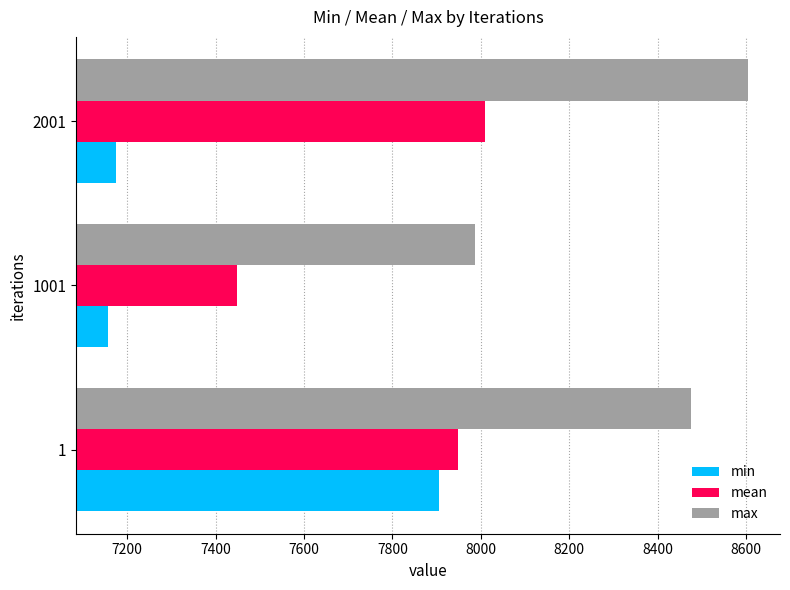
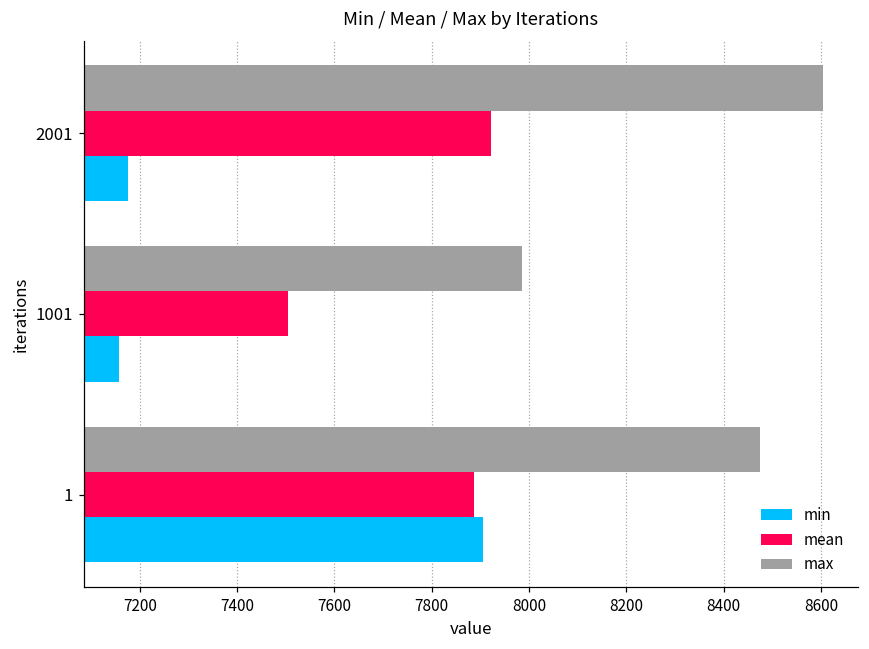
mean, 2001: 8010 -> 7920
mean, 1001: 7450 -> 7510
mean, 1: 7950 -> 7890
